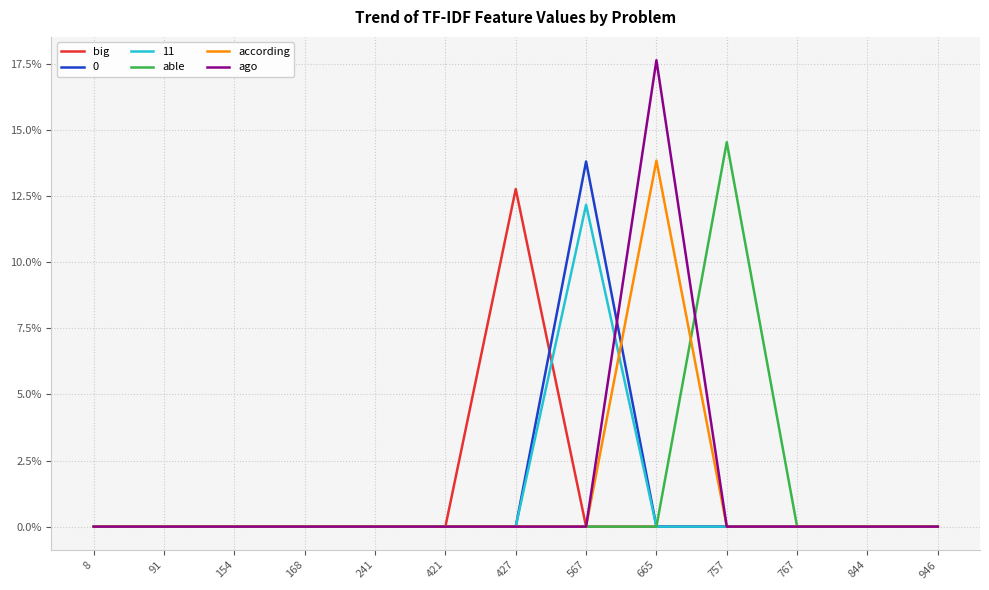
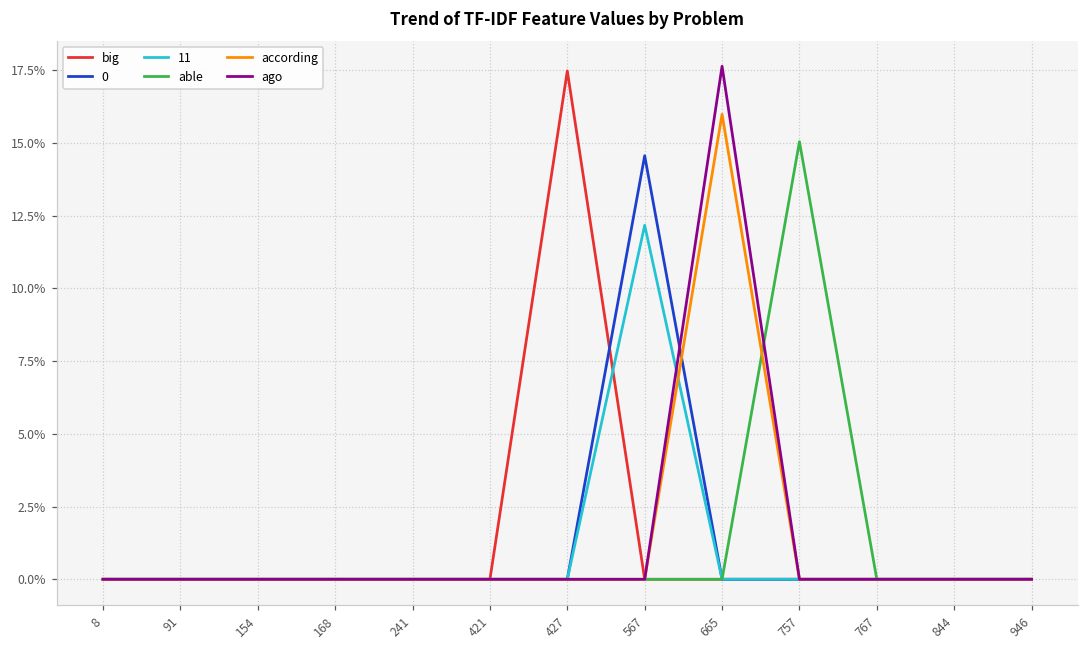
big, 427: 12.8% -> 17.5%
0, 567: 13.8% -> 14.6%
according, 665: 13.8% -> 16.0%
able, 757: 14.5% -> 15.0%
